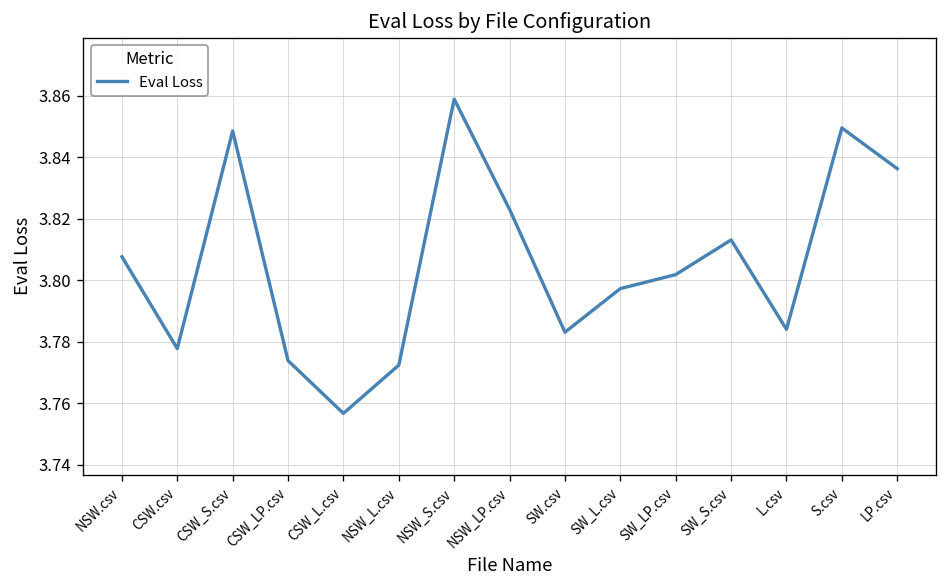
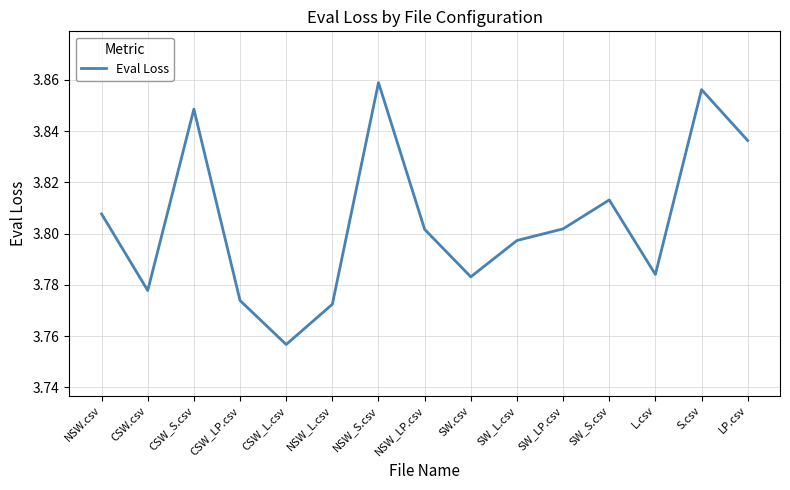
NSW_LP.csv: 3.823 -> 3.802
S.csv: 3.850 -> 3.856
